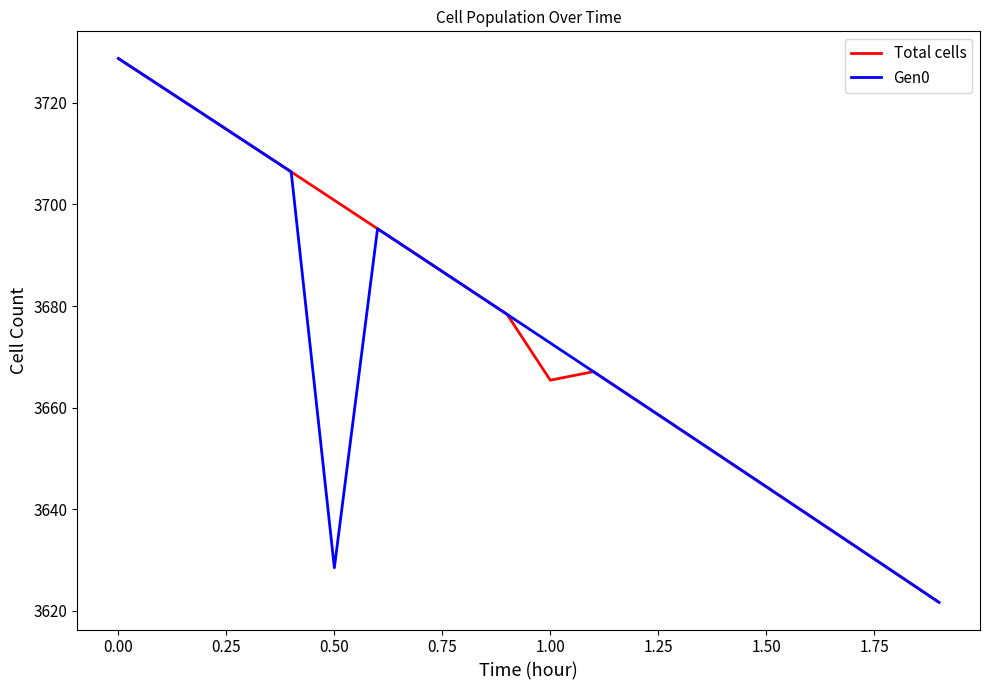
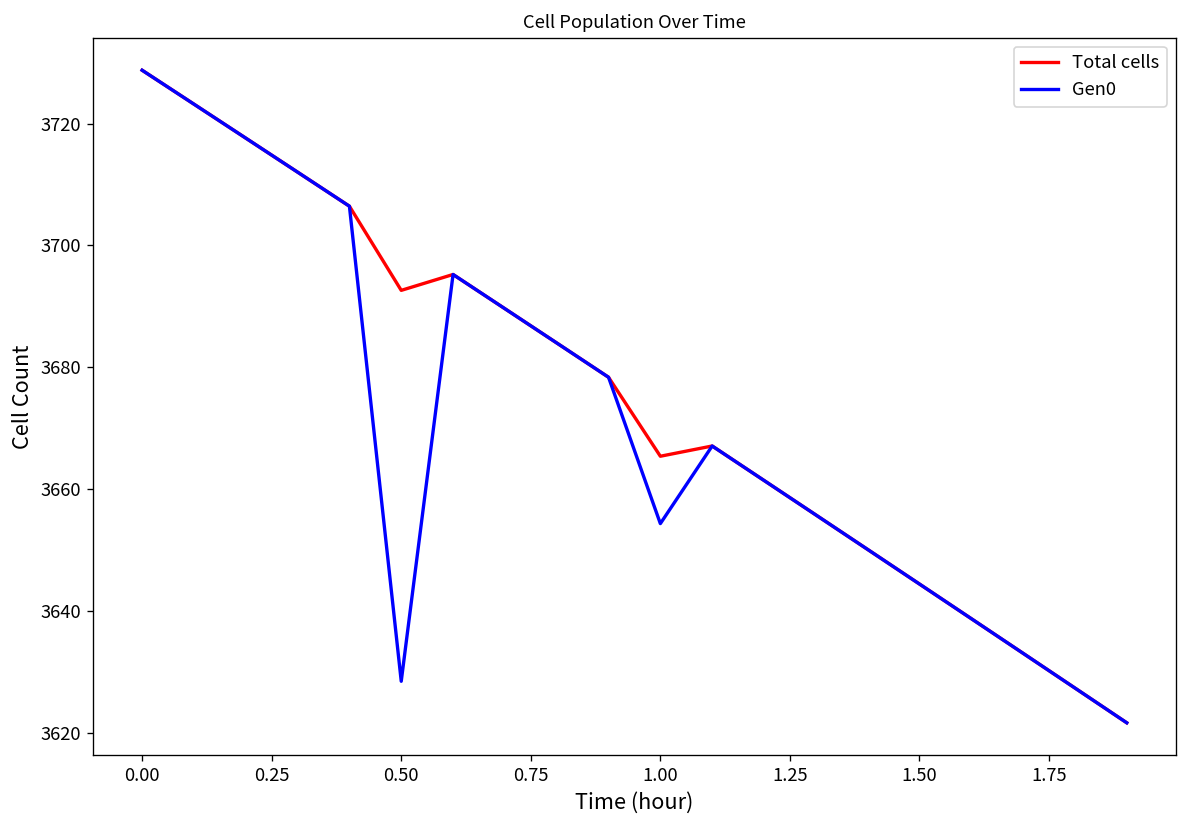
Total cells, 0.50: 3701 -> 3693
Gen0, 1.00: 3673 -> 3654
